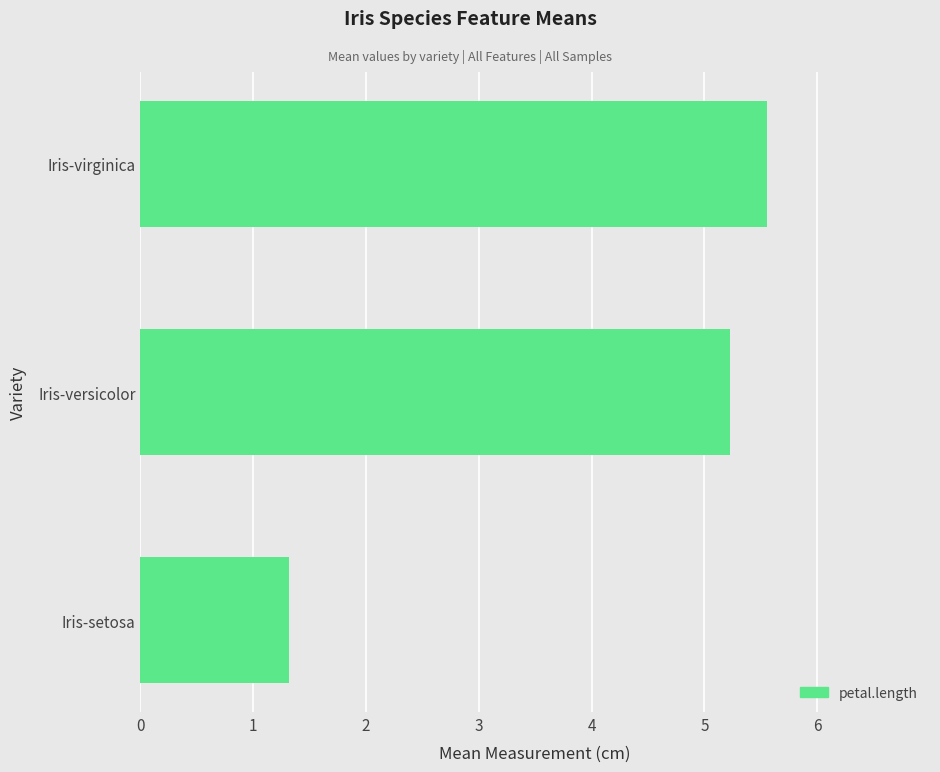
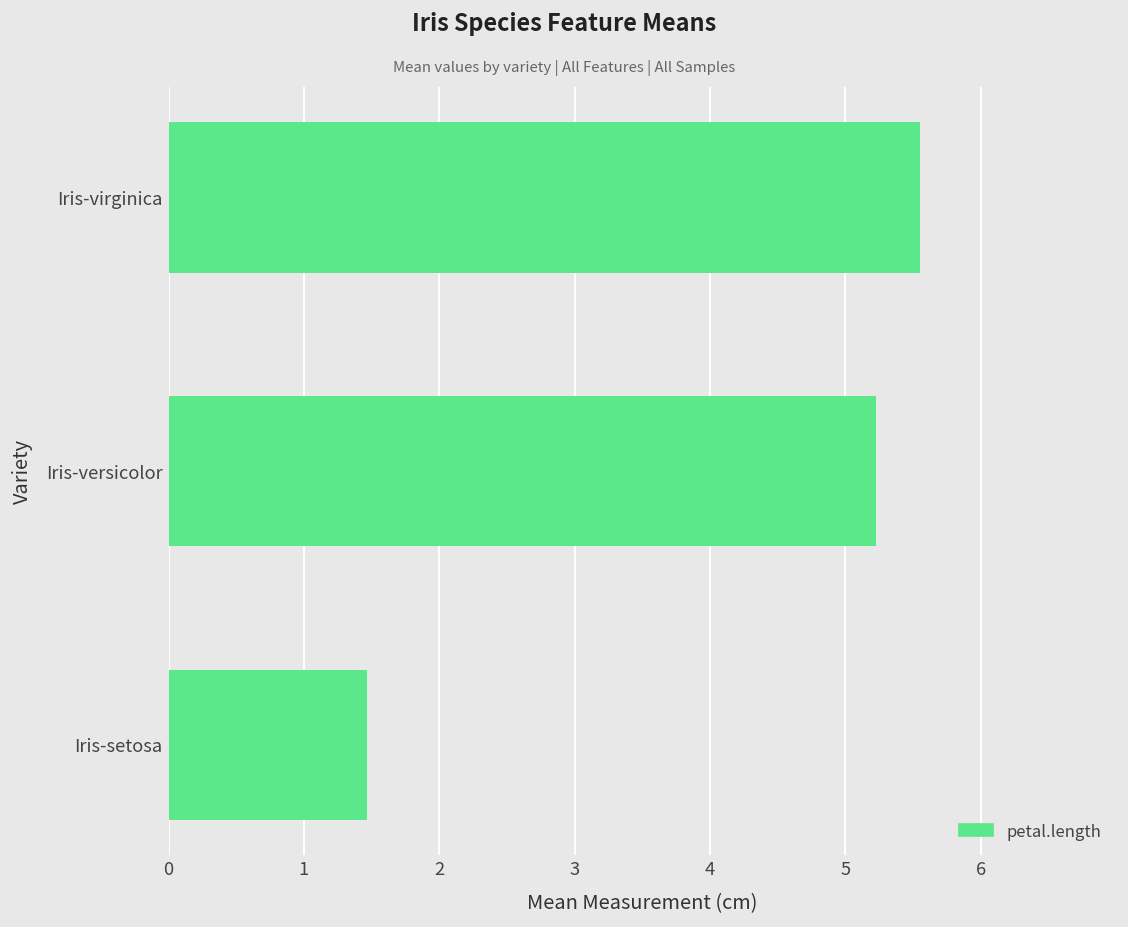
Iris-setosa: 1.31 -> 1.46
